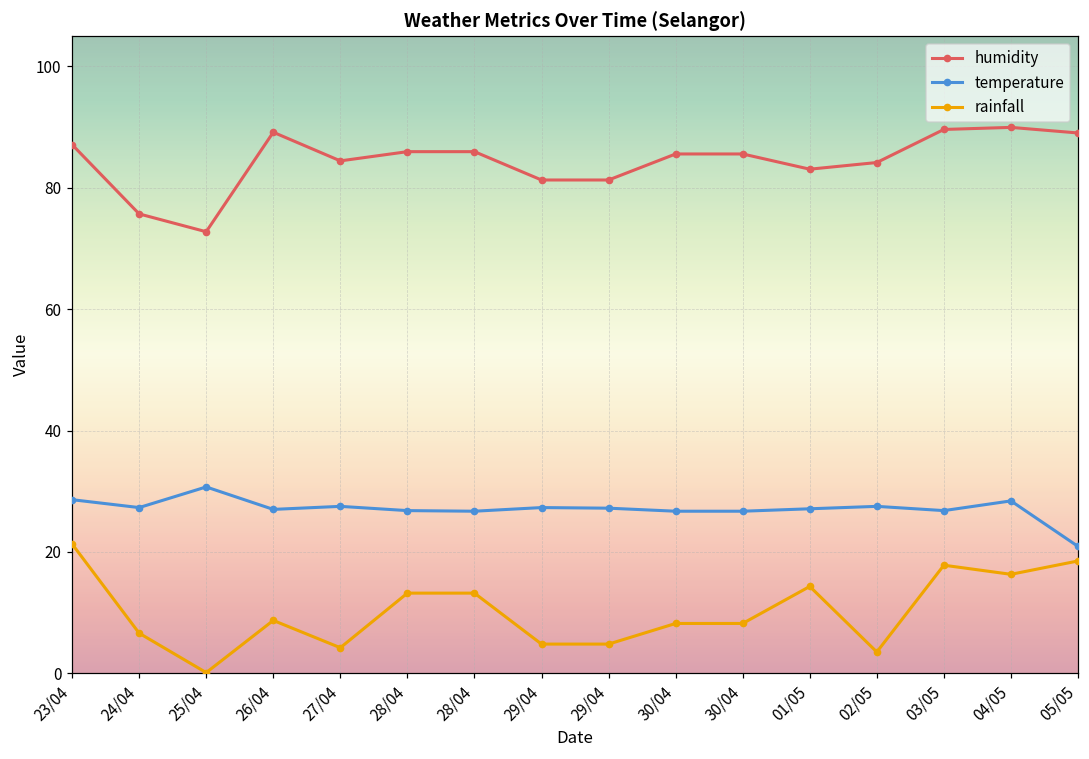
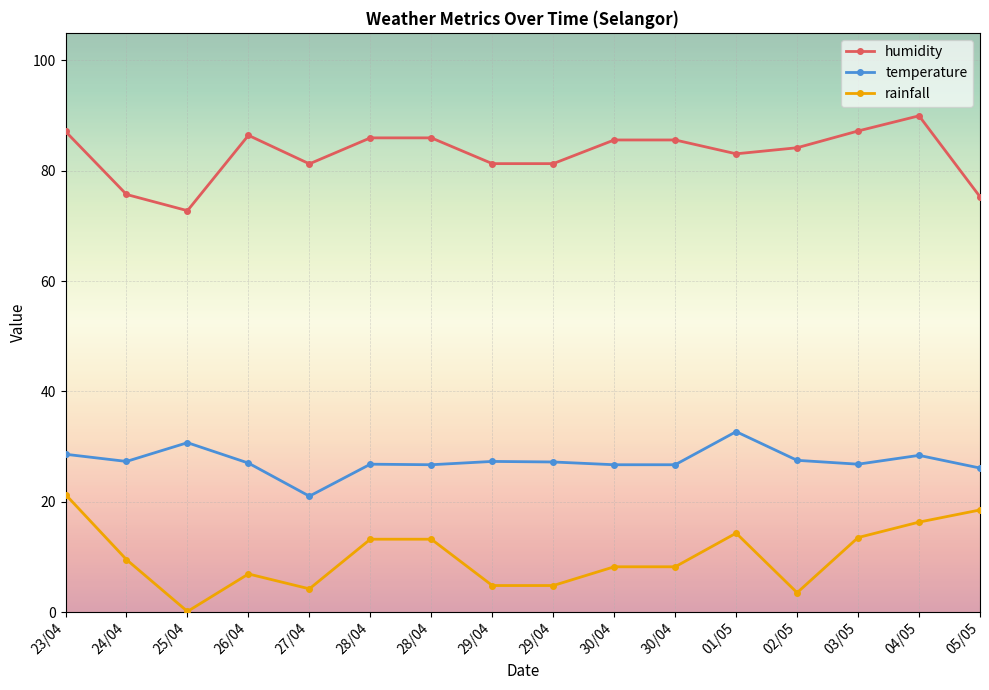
rainfall, 24/04: 7 -> 10
humidity, 26/04: 89 -> 86
rainfall, 26/04: 9 -> 7
humidity, 27/04: 84 -> 81
temperature, 27/04: 28 -> 21
temperature, 01/05: 27 -> 33
humidity, 03/05: 90 -> 87
rainfall, 03/05: 18 -> 14
humidity, 05/05: 89 -> 75
temperature, 05/05: 21 -> 26
